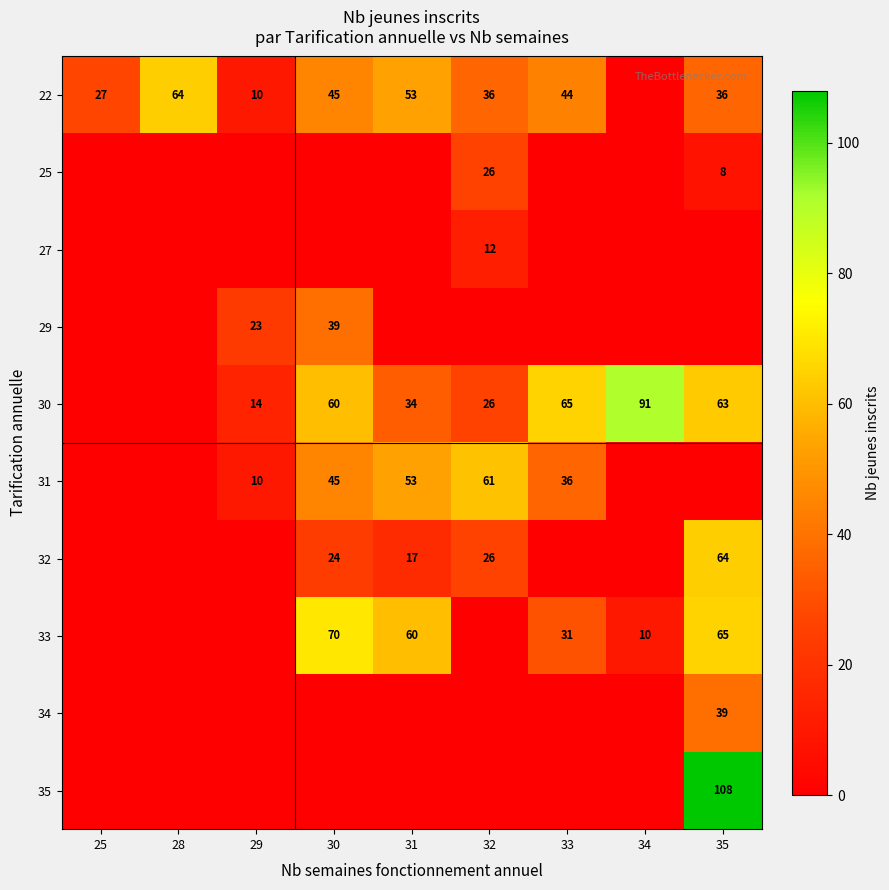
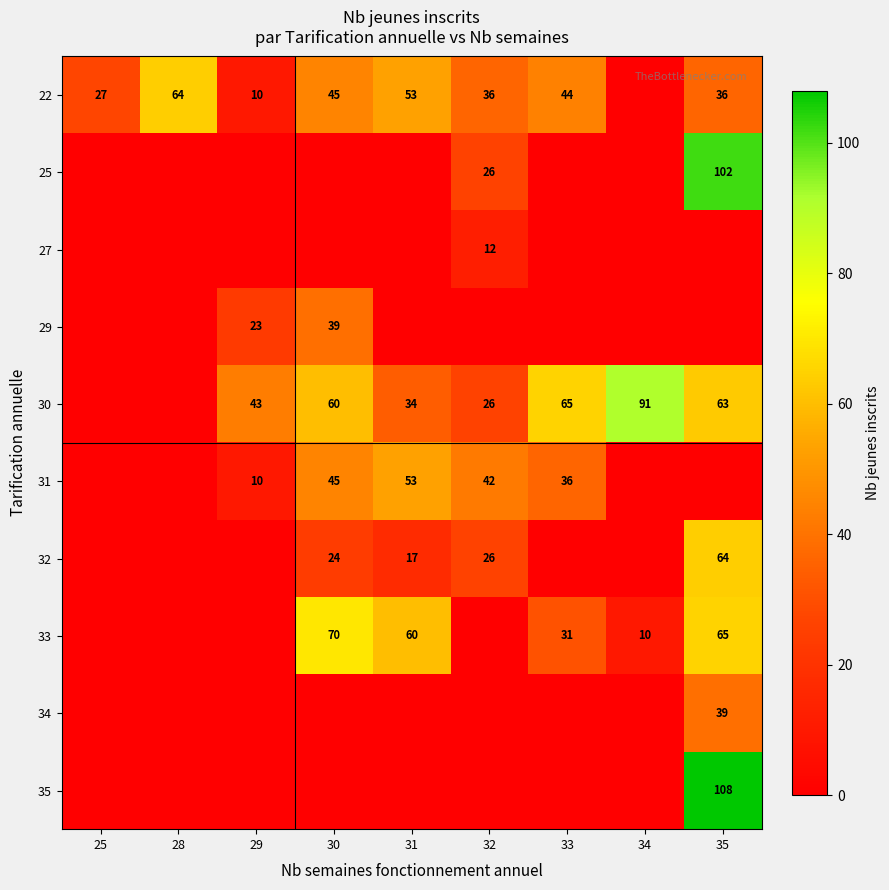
25, 35: 8 -> 102
30, 29: 14 -> 43
31, 32: 61 -> 42
